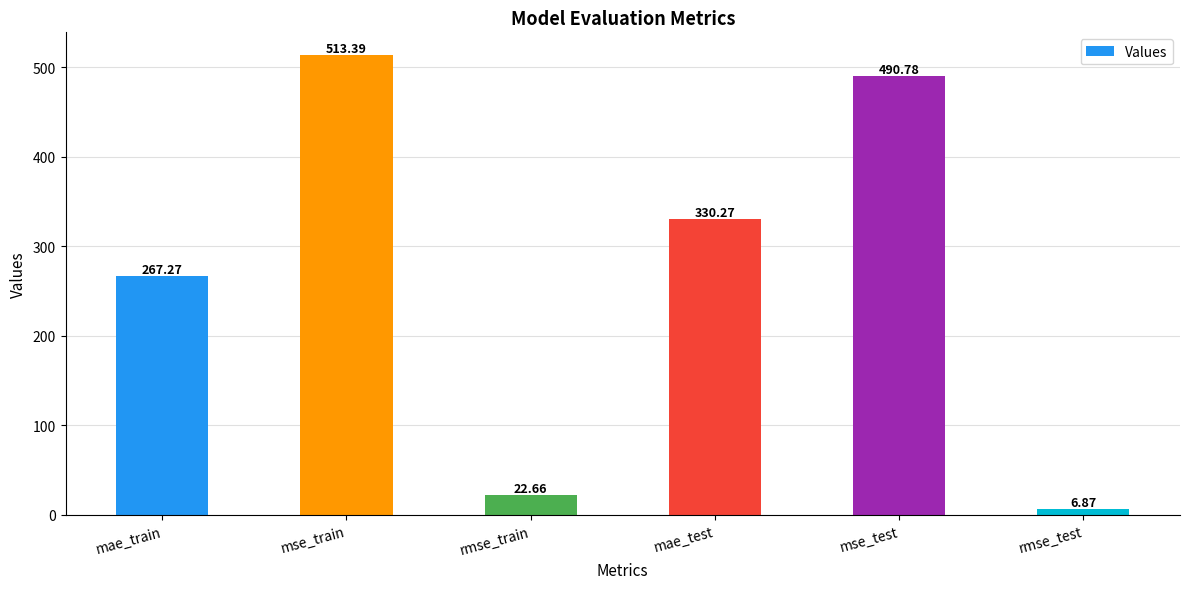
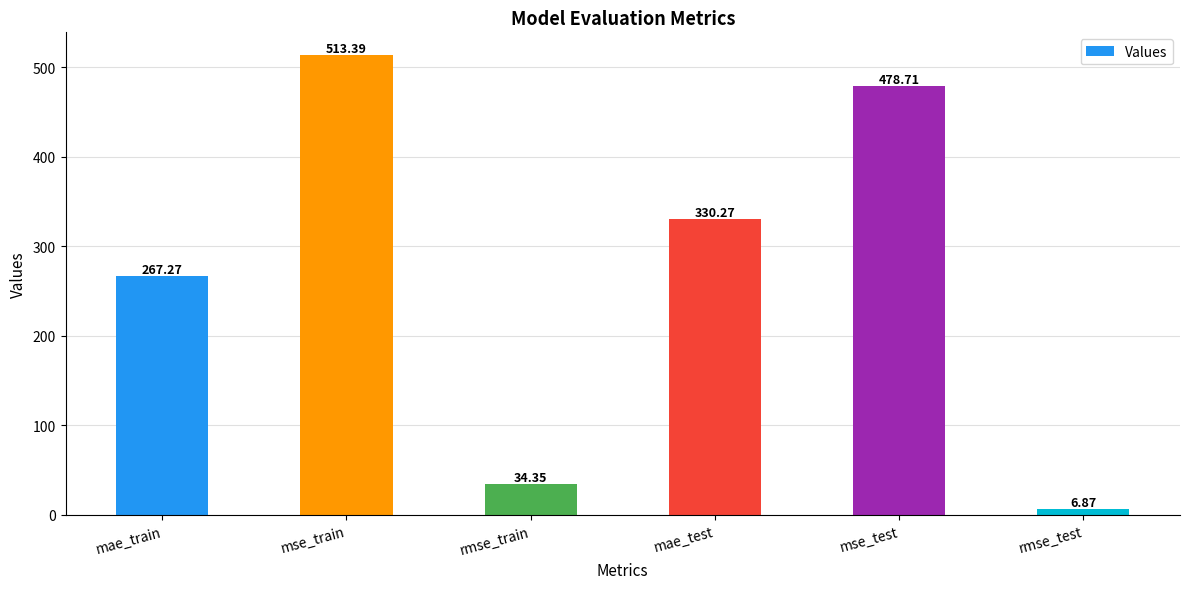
rmse_train: 22.66 -> 34.35
mse_test: 490.78 -> 478.71
